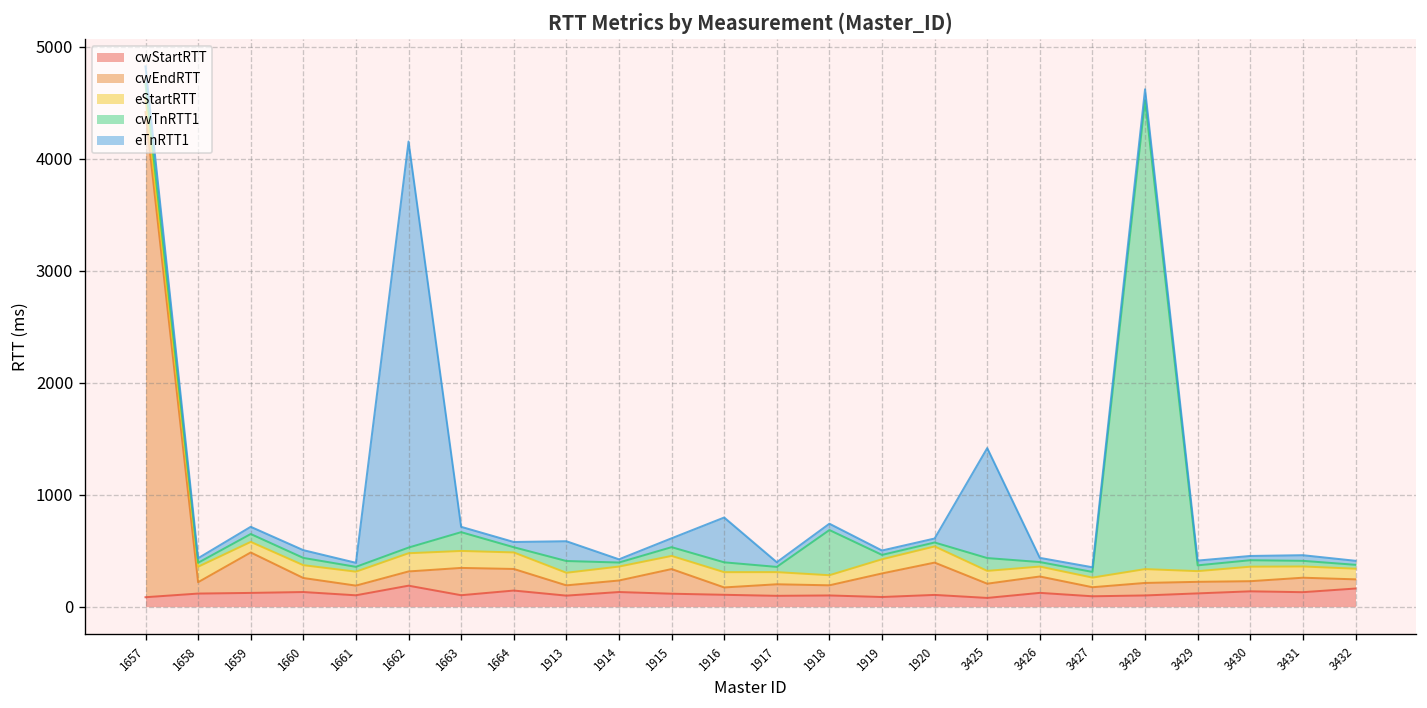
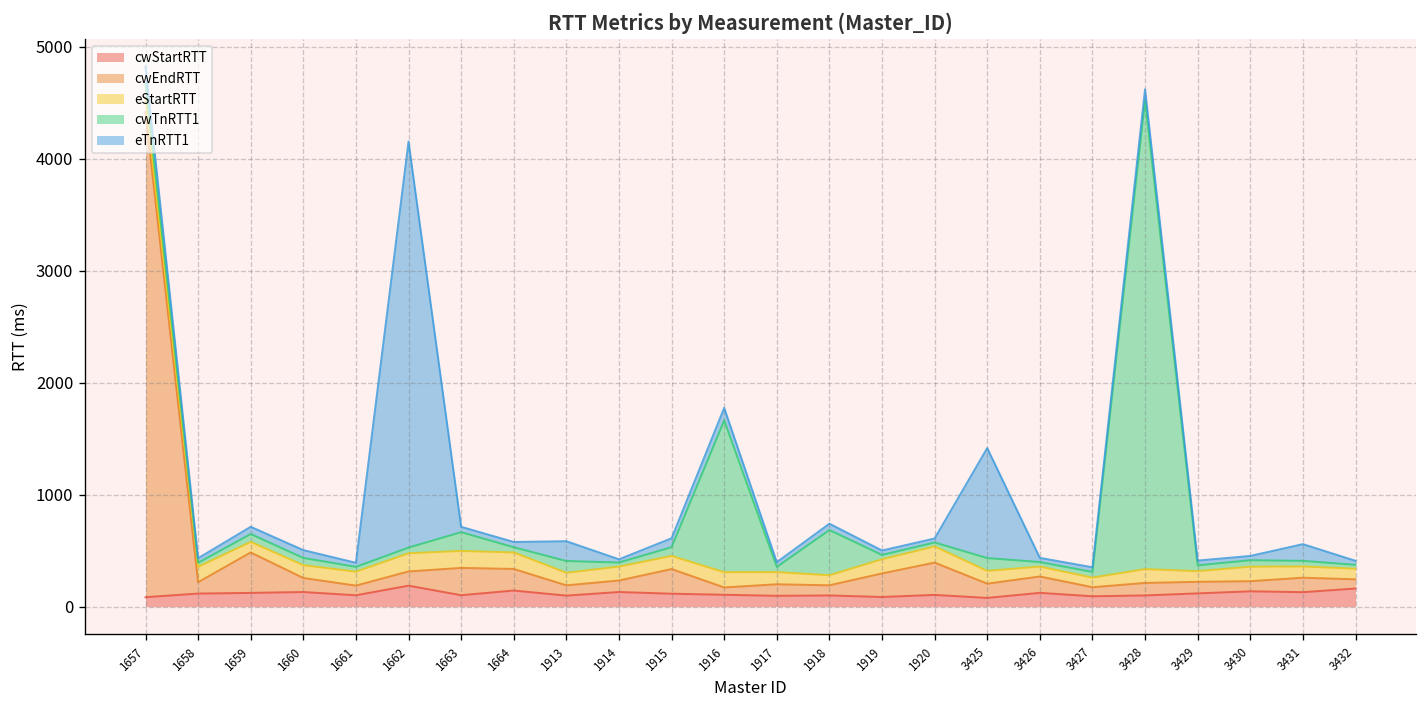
cwTnRTT1, 1916: 100 -> 1400
eTnRTT1, 1916: 400 -> 100
eTnRTT1, 3431: 50 -> 150
